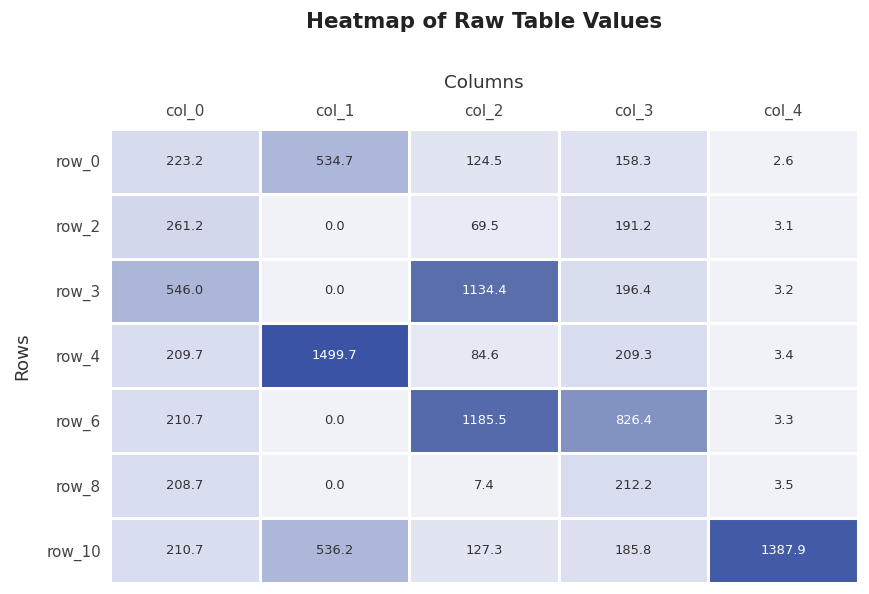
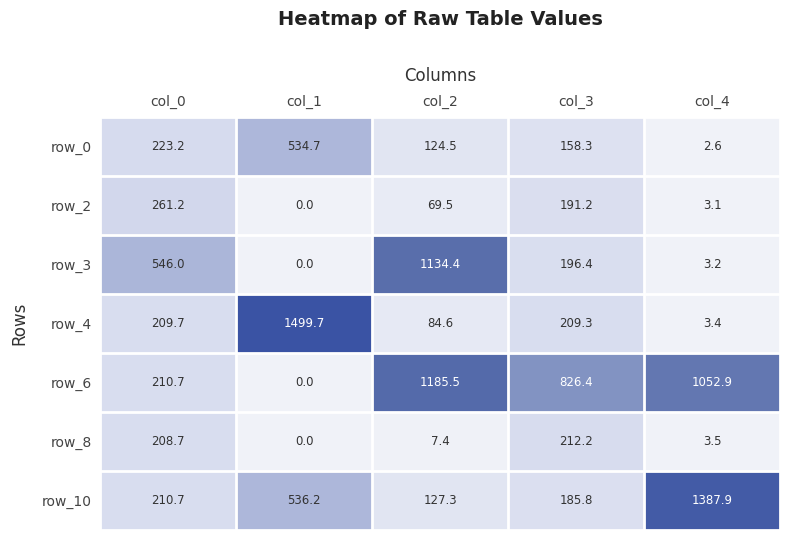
row_6, col_4: 3.3 -> 1052.9
